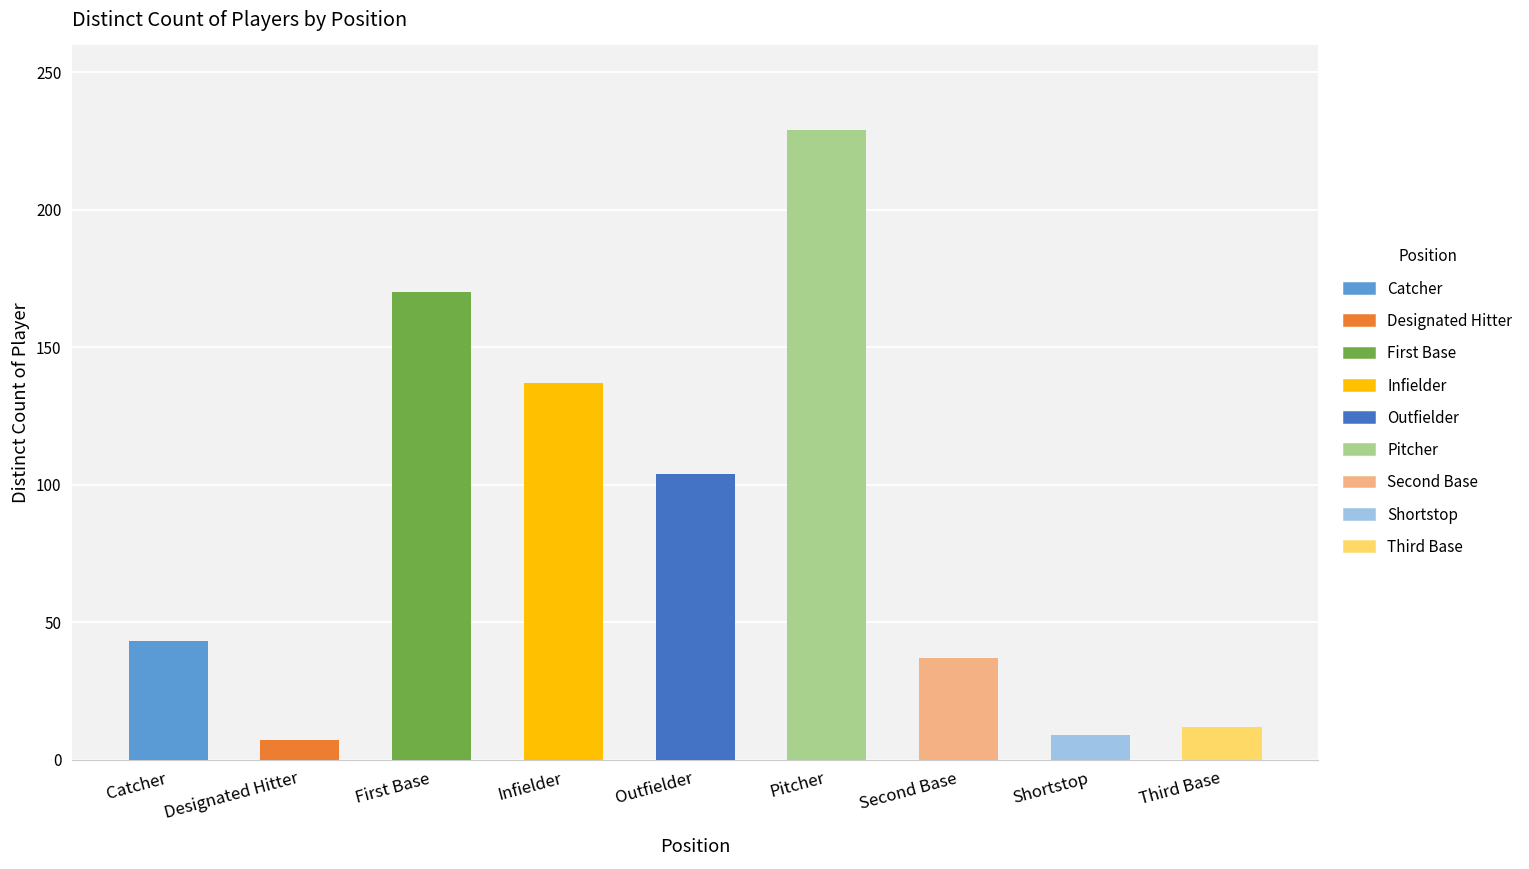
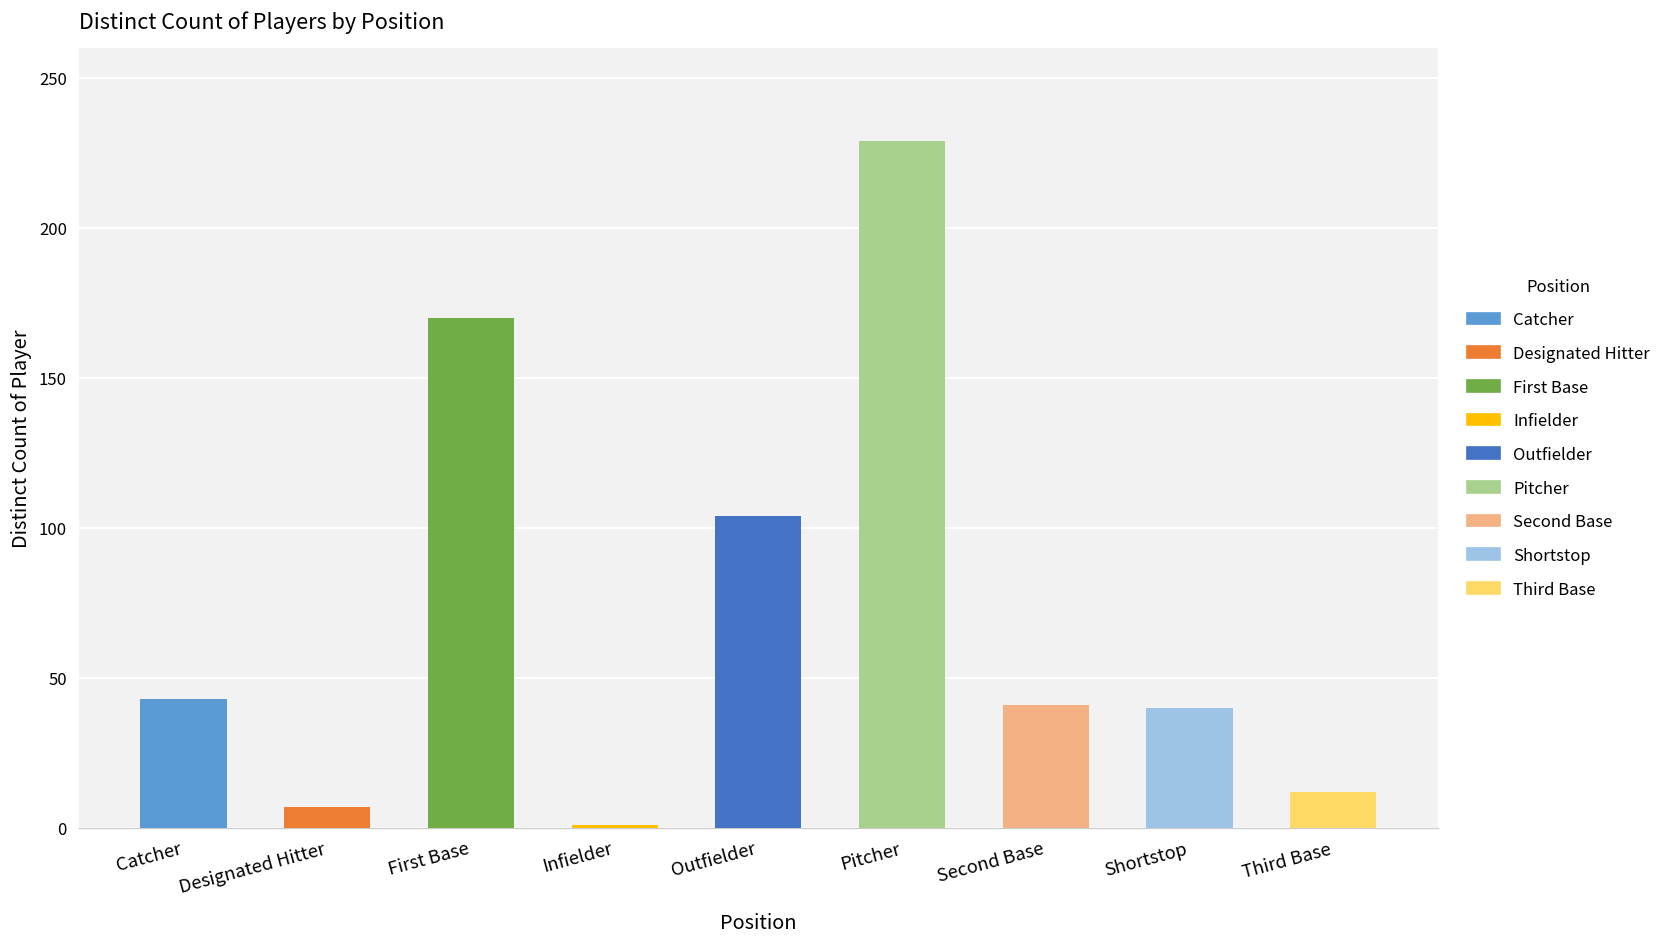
Infielder: 137 -> 1
Second Base: 37 -> 41
Shortstop: 9 -> 40
